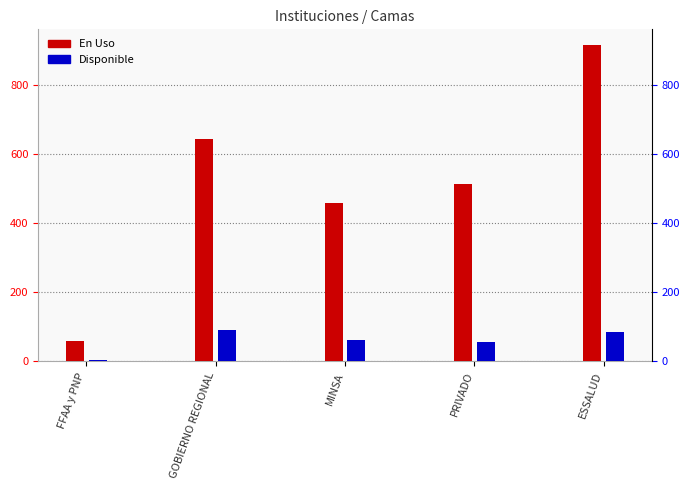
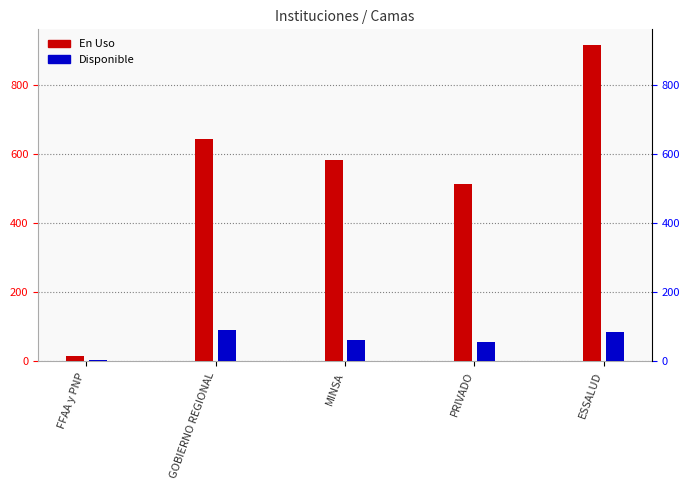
En Uso, FFAA y PNP: 60 -> 20
En Uso, MINSA: 460 -> 580
